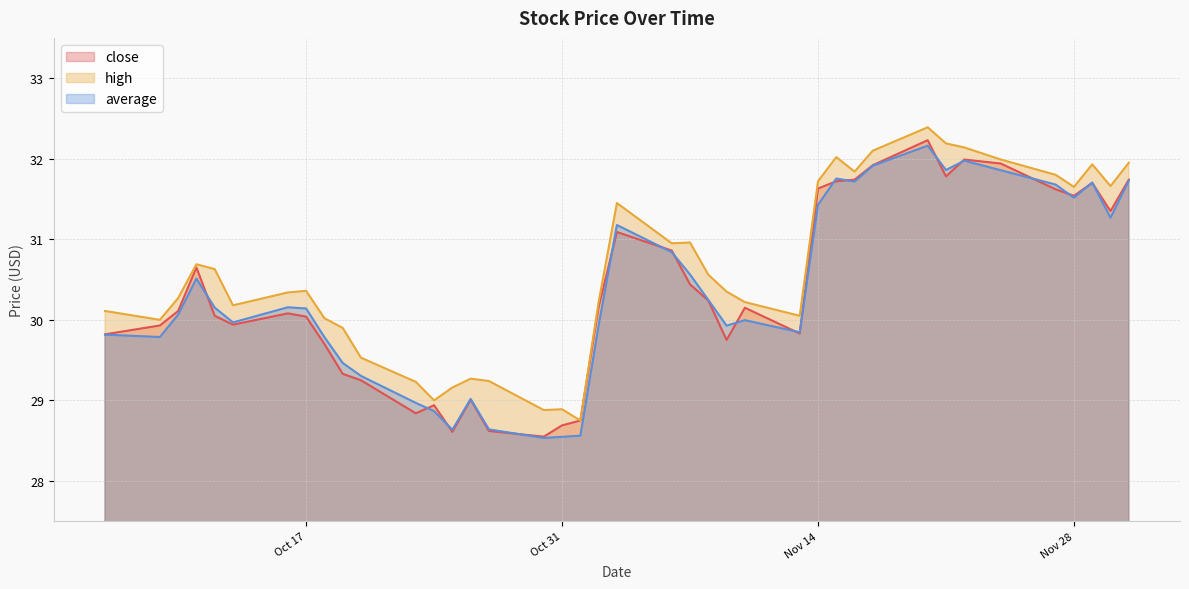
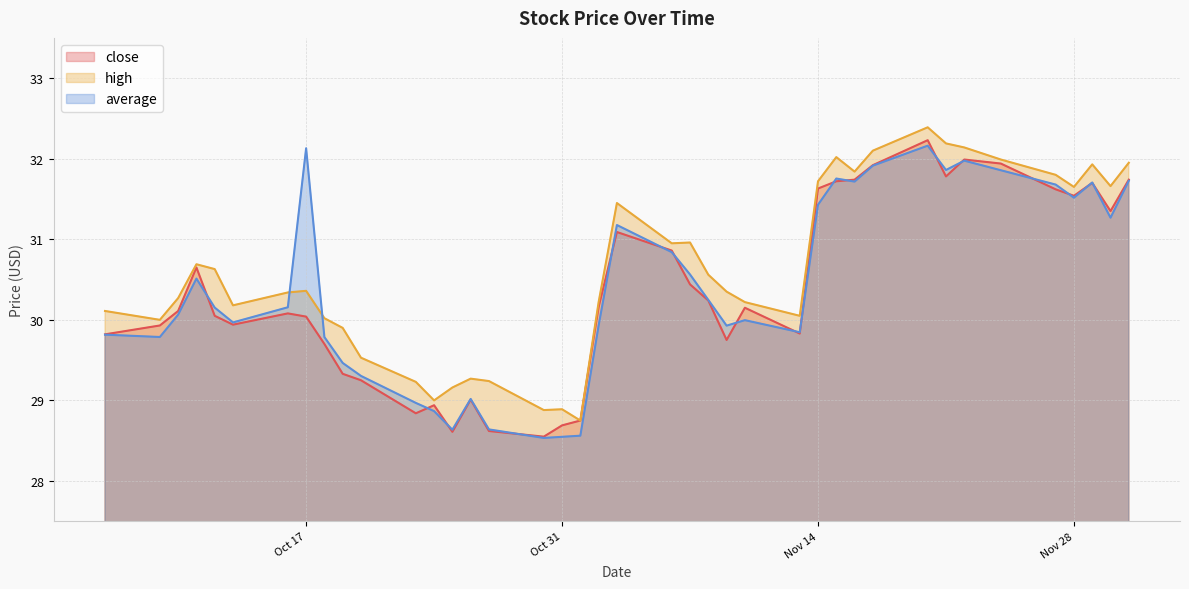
average, Oct 17: 30.1 -> 32.1
